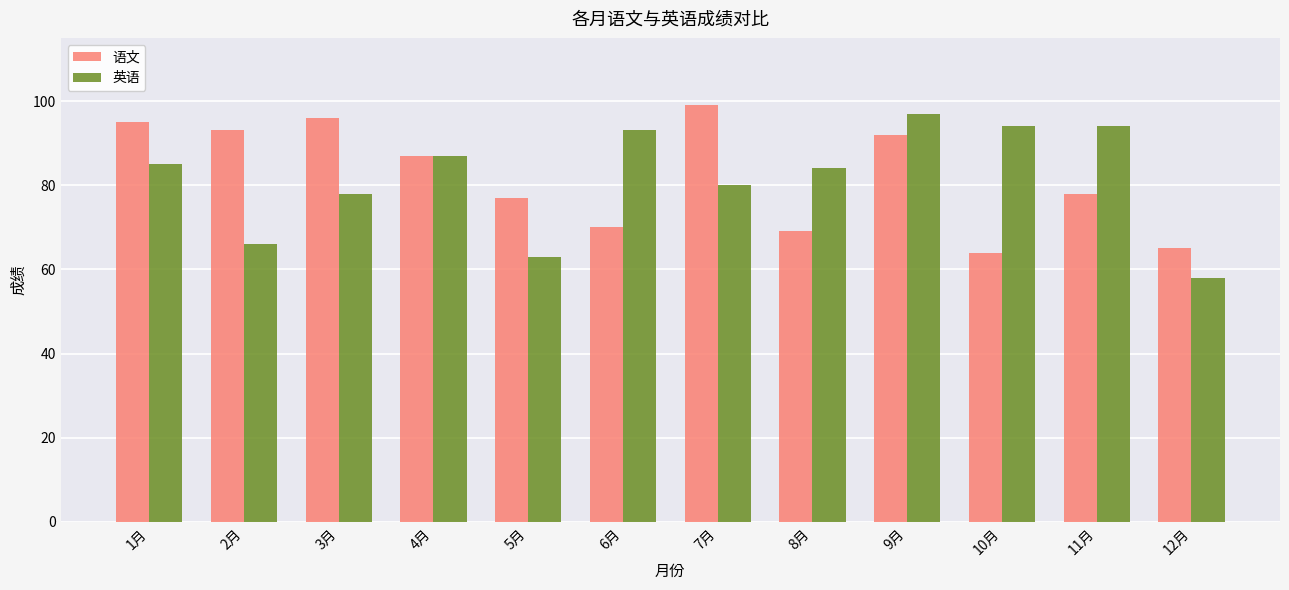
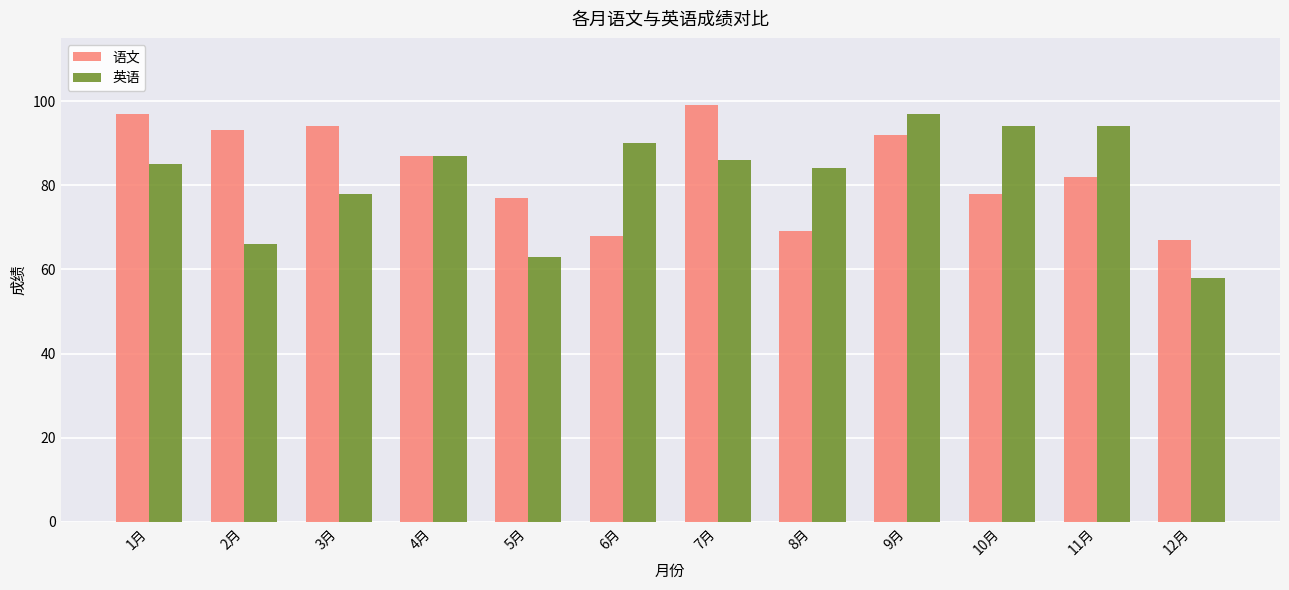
语文, 1月: 95 -> 97
语文, 3月: 96 -> 94
语文, 6月: 70 -> 68
英语, 6月: 93 -> 90
英语, 7月: 80 -> 86
语文, 10月: 64 -> 78
语文, 11月: 78 -> 82
语文, 12月: 65 -> 67
